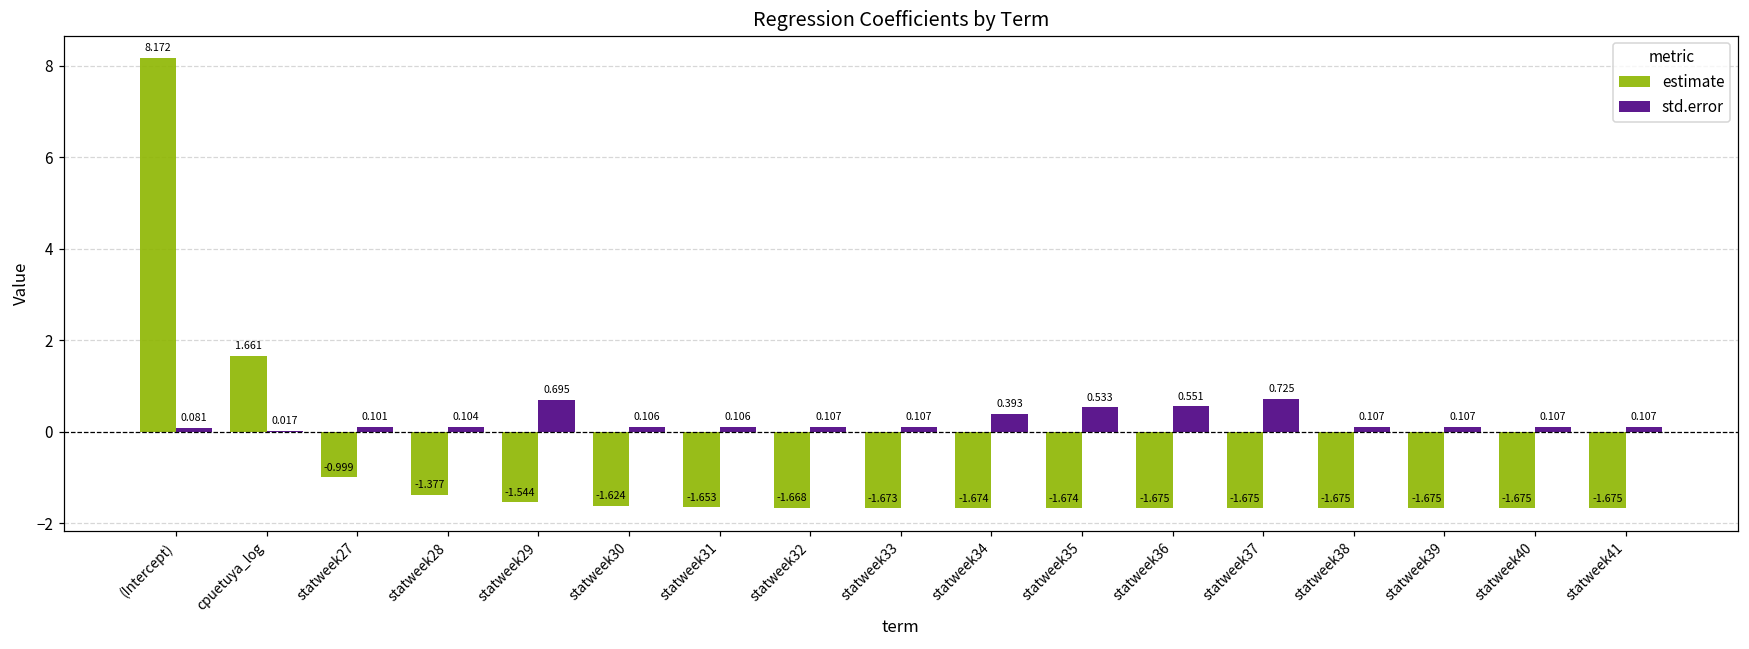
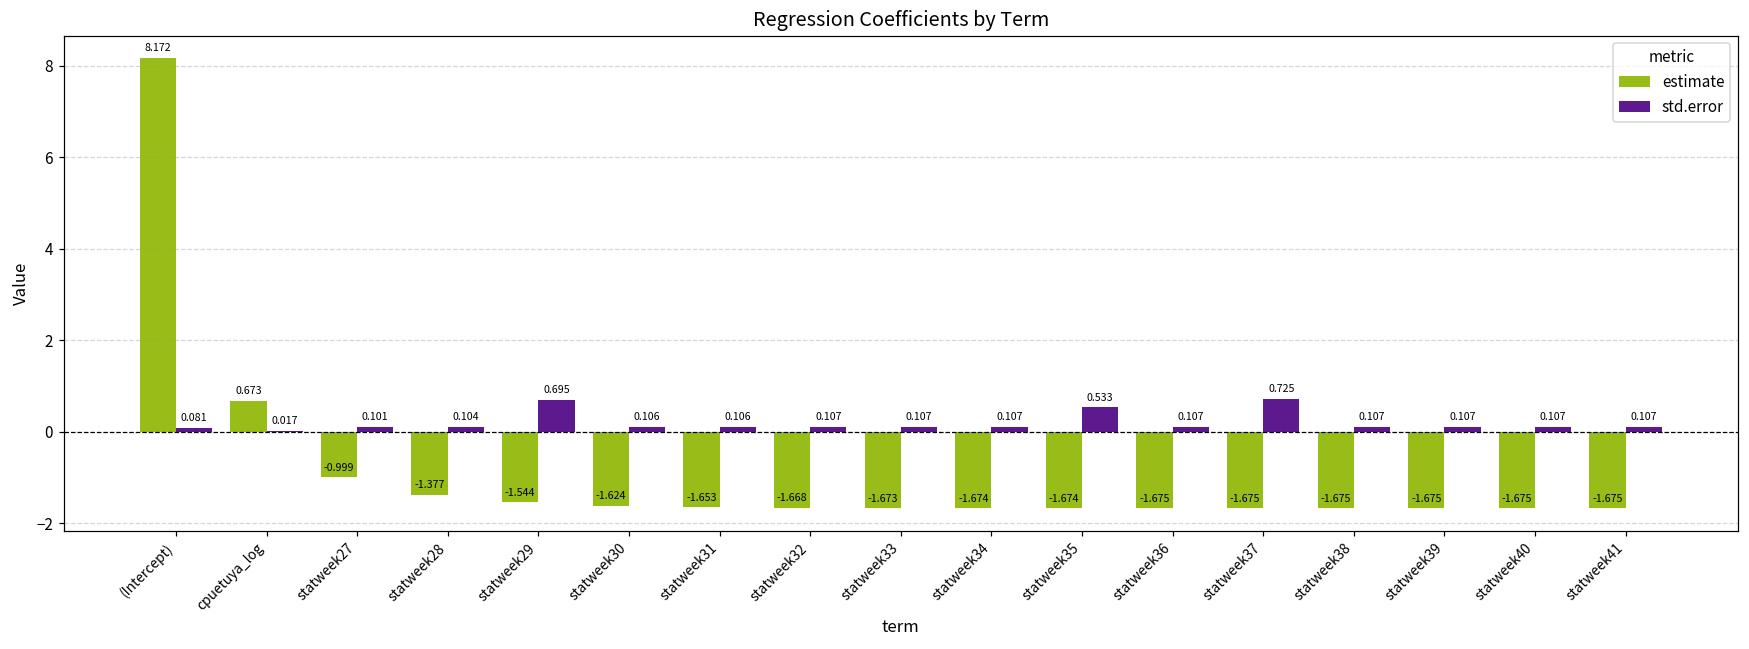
estimate, cpuetuya_log: 1.661 -> 0.673
std.error, statweek34: 0.393 -> 0.107
std.error, statweek36: 0.551 -> 0.107
